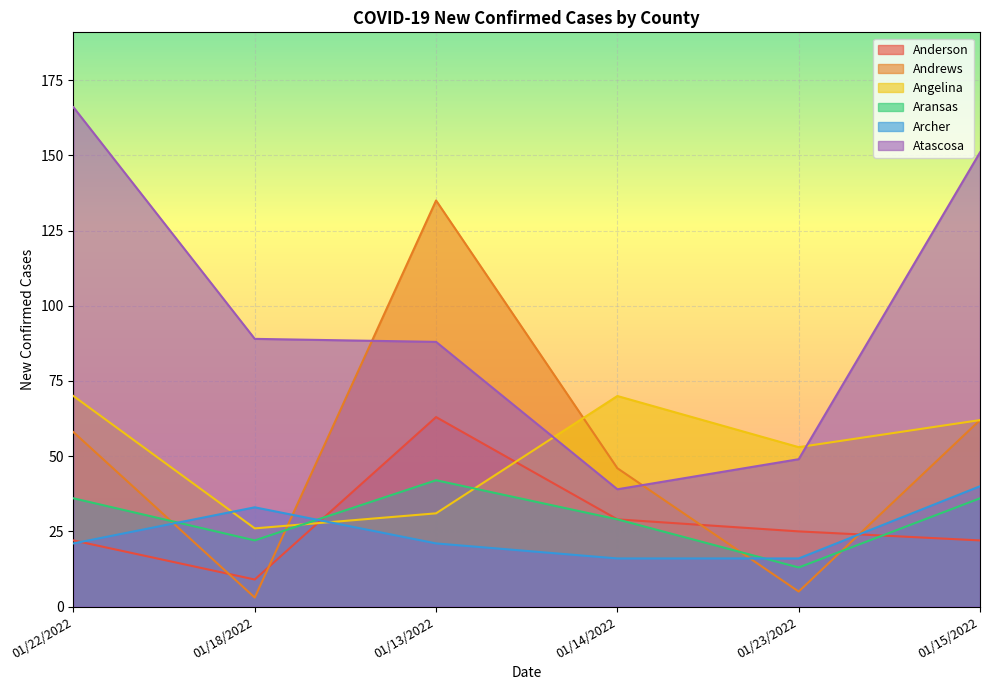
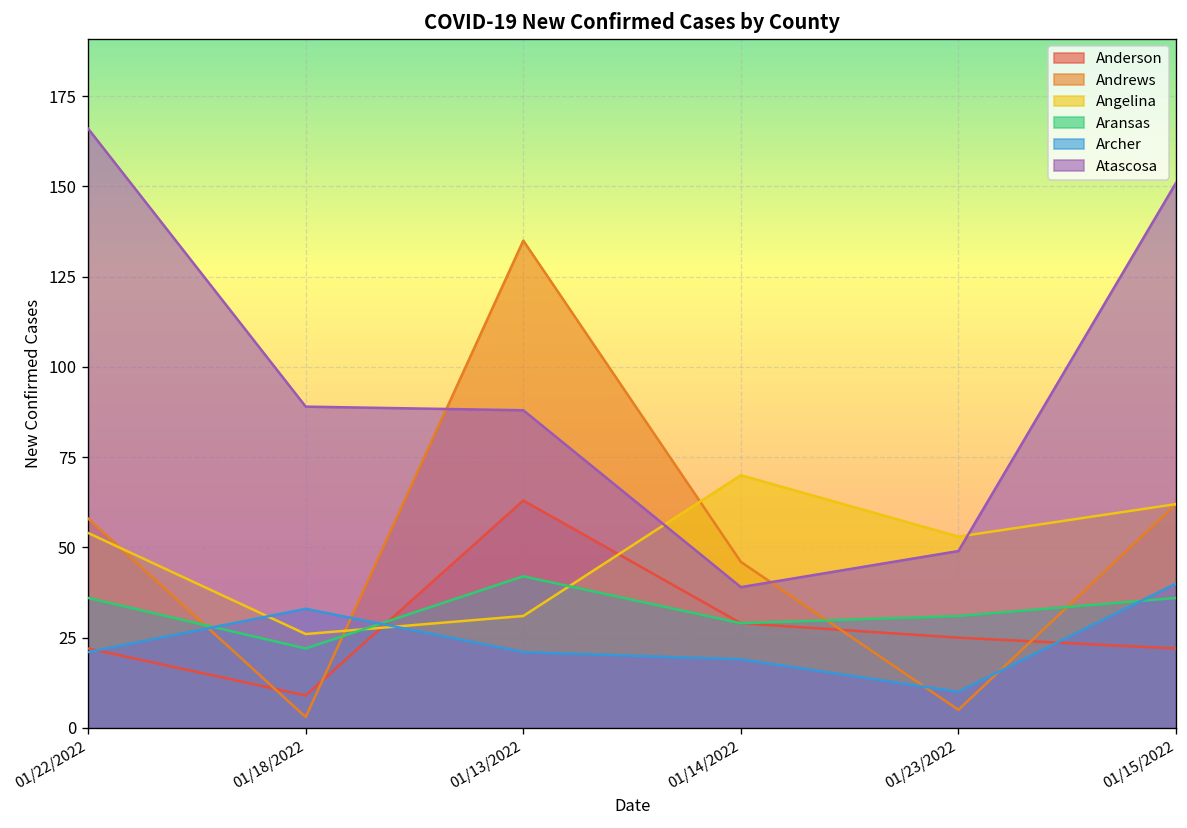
Angelina, 01/22/2022: 70 -> 54
Archer, 01/14/2022: 16 -> 19
Aransas, 01/23/2022: 13 -> 31
Archer, 01/23/2022: 16 -> 10
